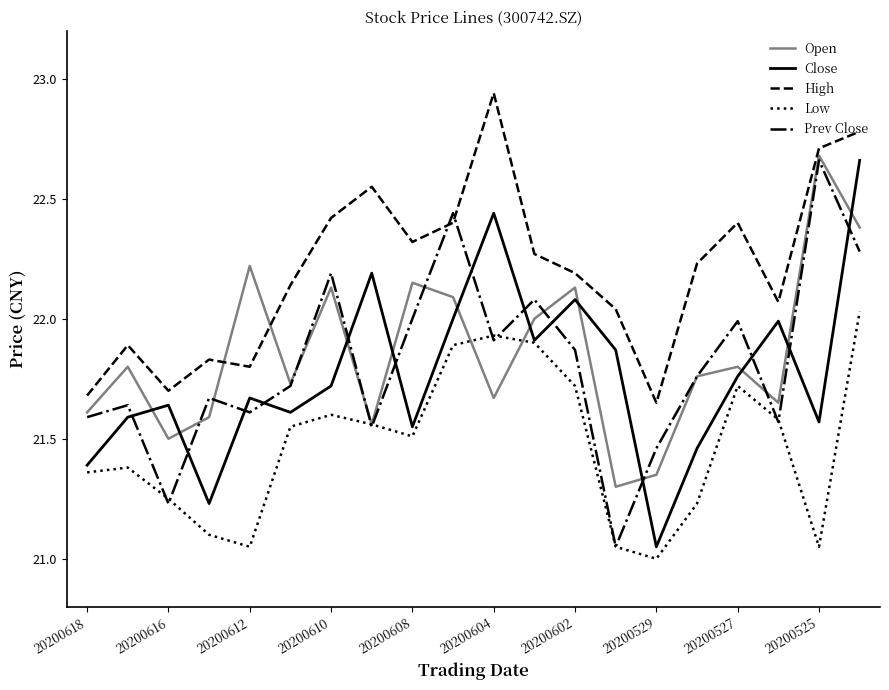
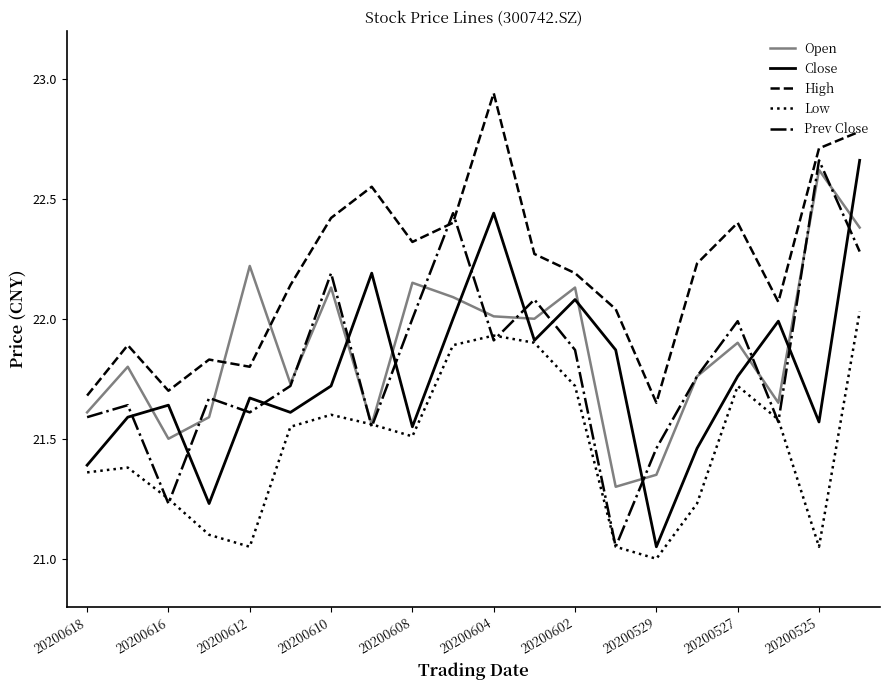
Open, 20200604: 21.67 -> 22.01
Open, 20200527: 21.8 -> 21.9
Open, 20200525: 22.68 -> 22.62
